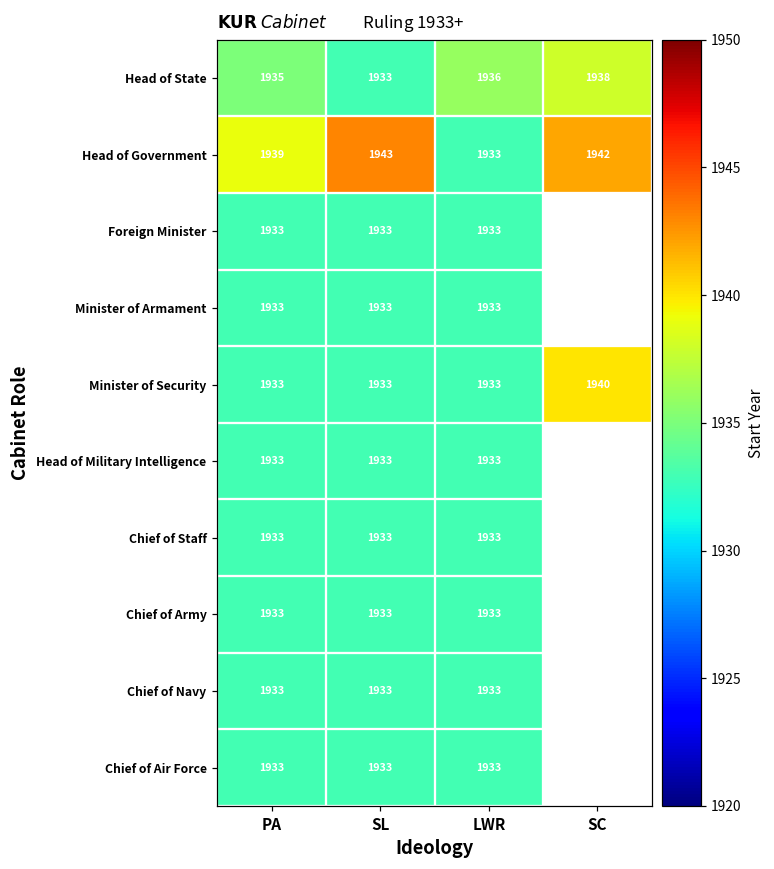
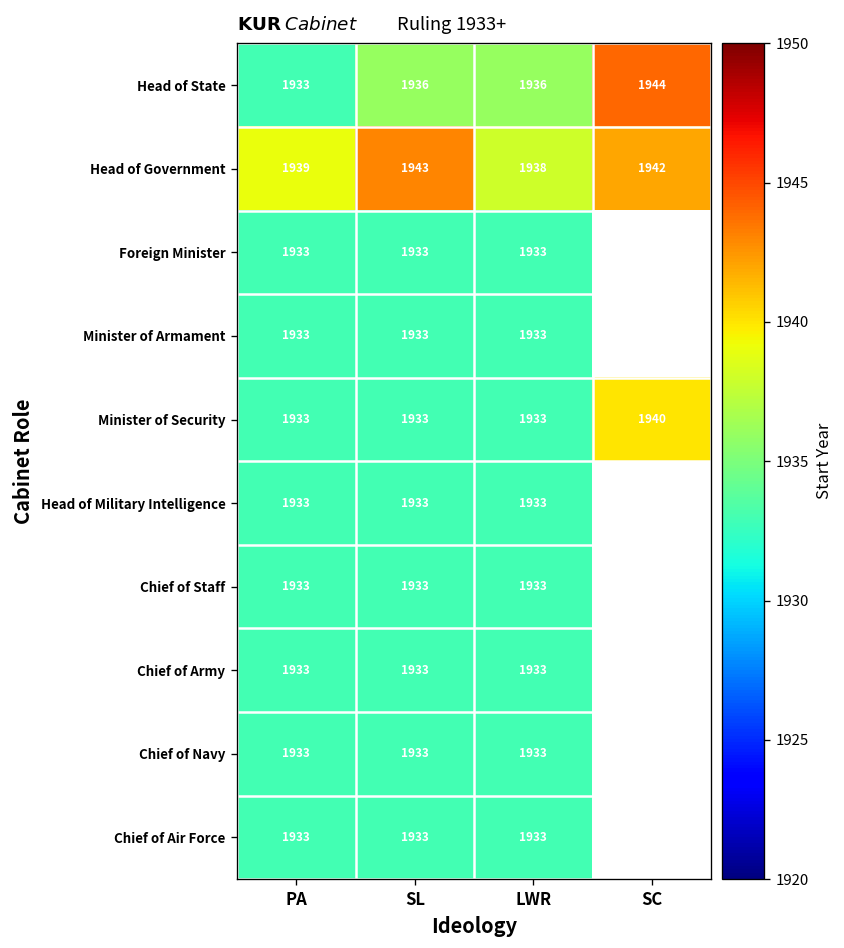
Head of State, PA: 1935 -> 1933
Head of State, SL: 1933 -> 1936
Head of State, SC: 1938 -> 1944
Head of Government, LWR: 1933 -> 1938
